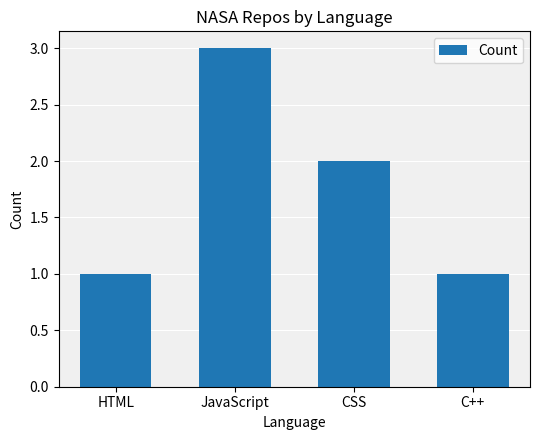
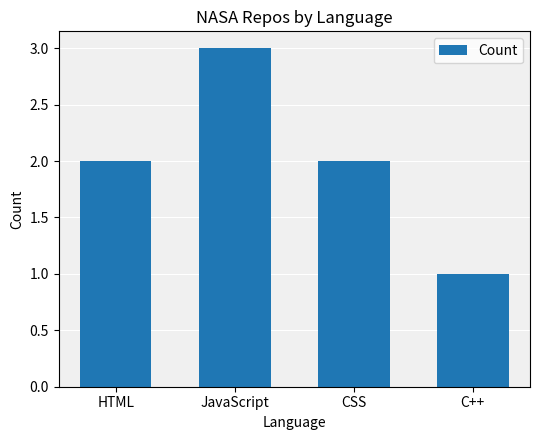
HTML: 1 -> 2
